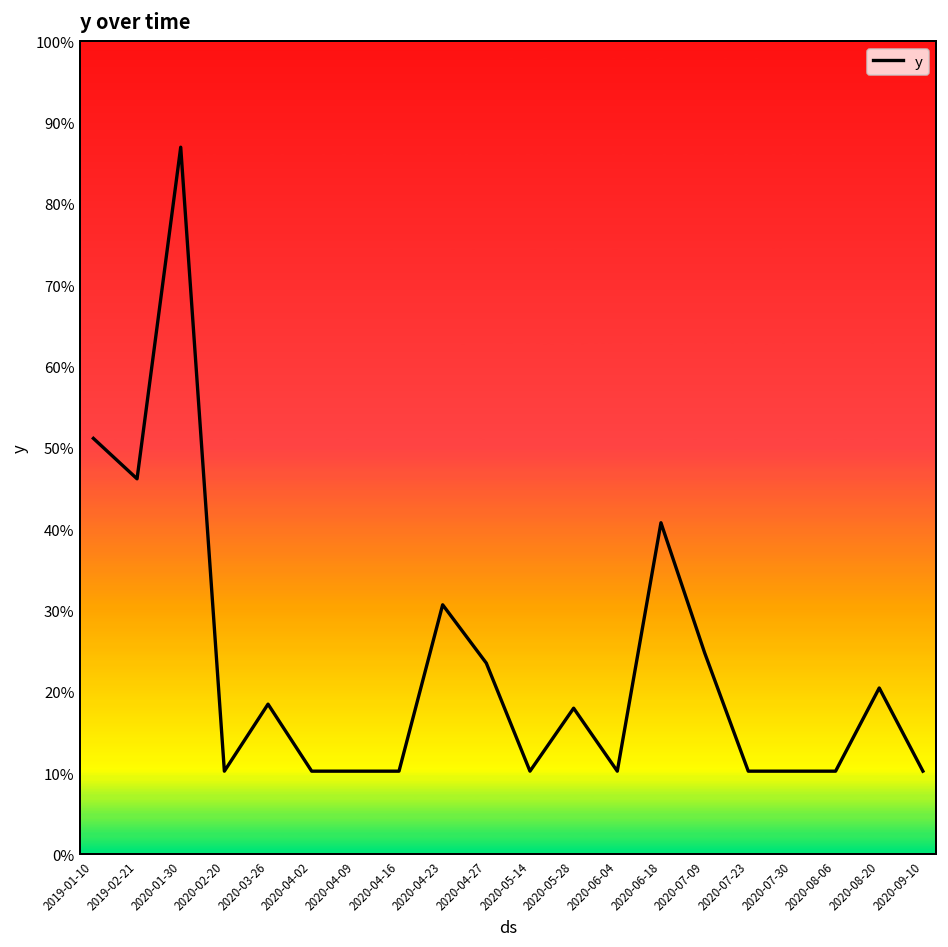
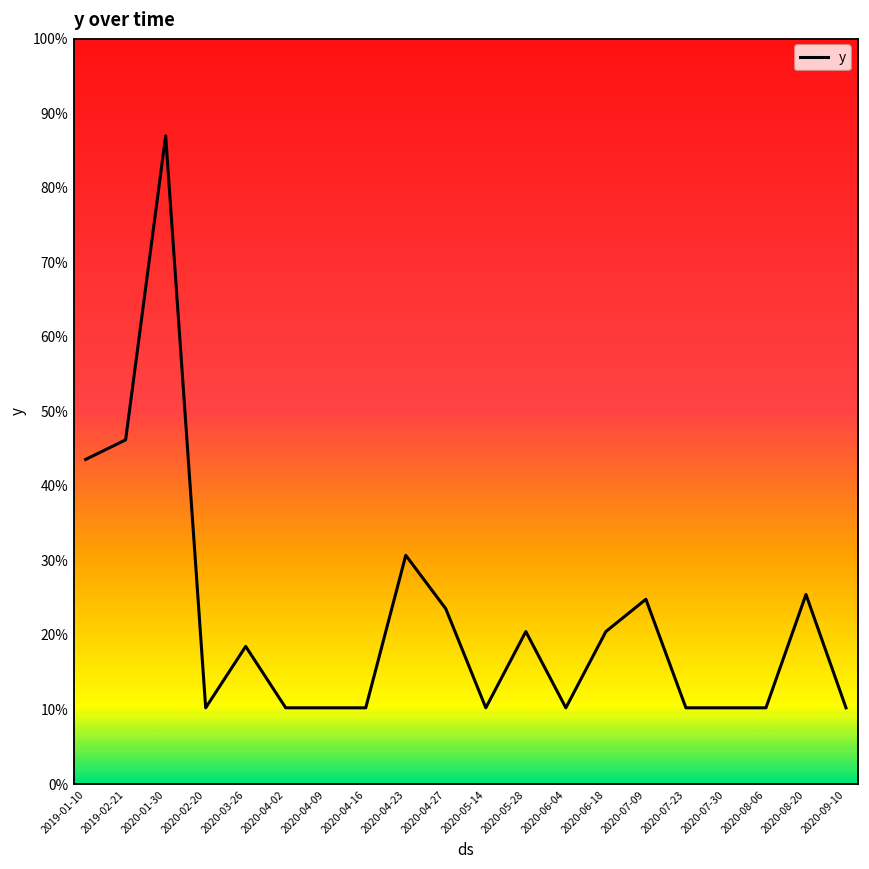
2019-01-10: 51% -> 44%
2020-05-28: 18% -> 20%
2020-06-18: 41% -> 20%
2020-08-20: 20% -> 25%
